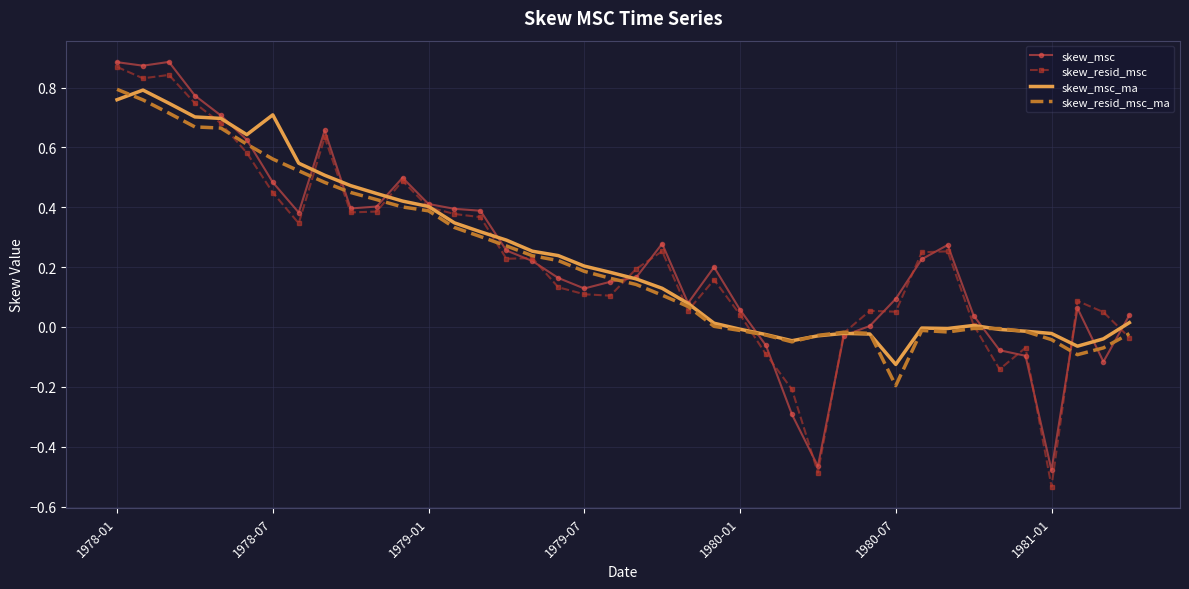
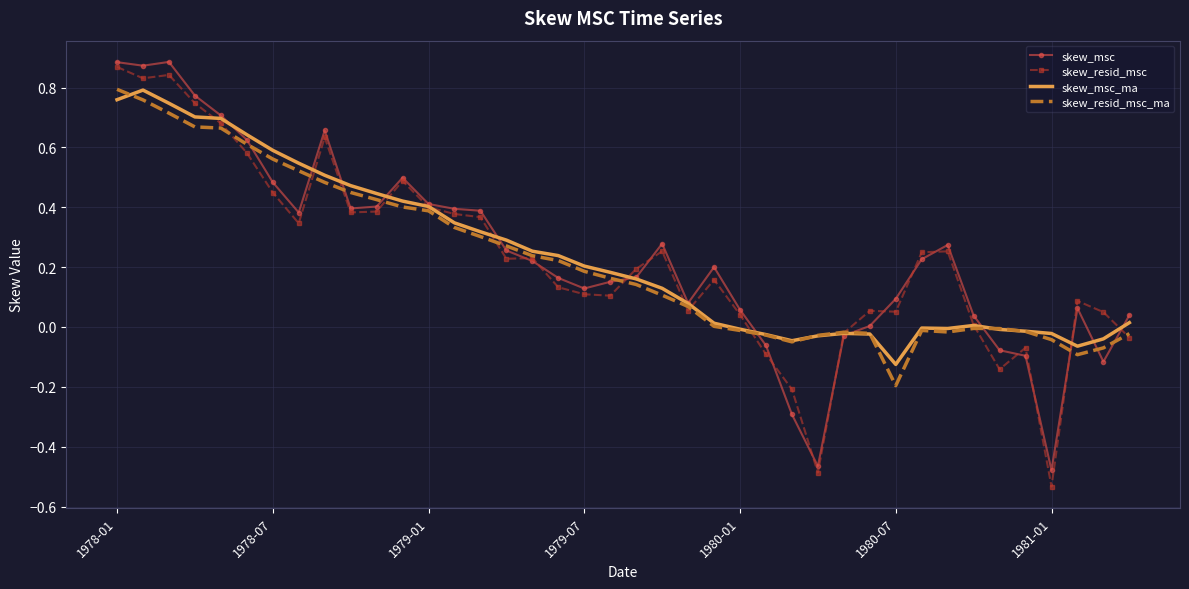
skew_msc_ma, 1978-07: 0.71 -> 0.59
